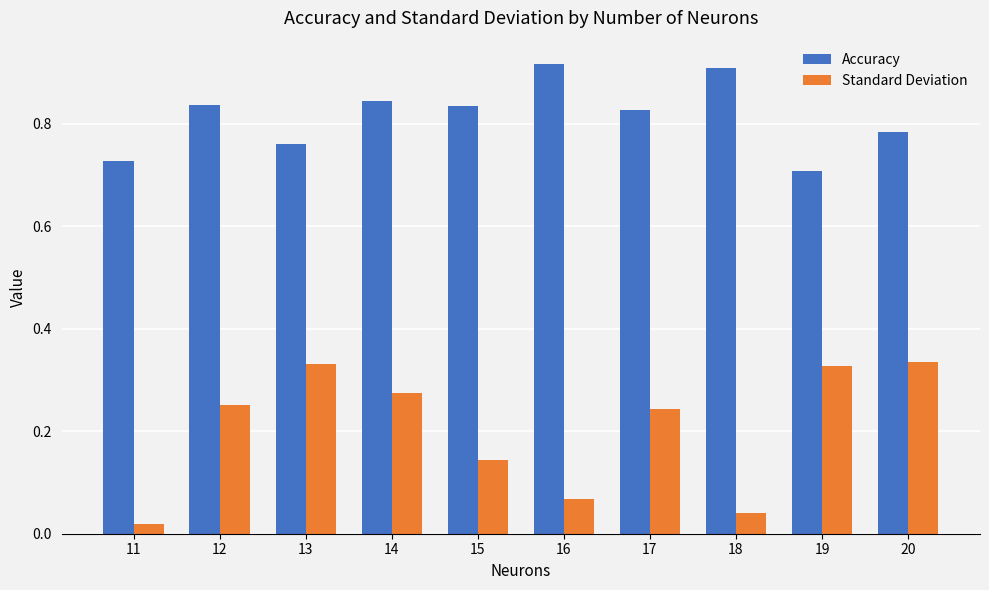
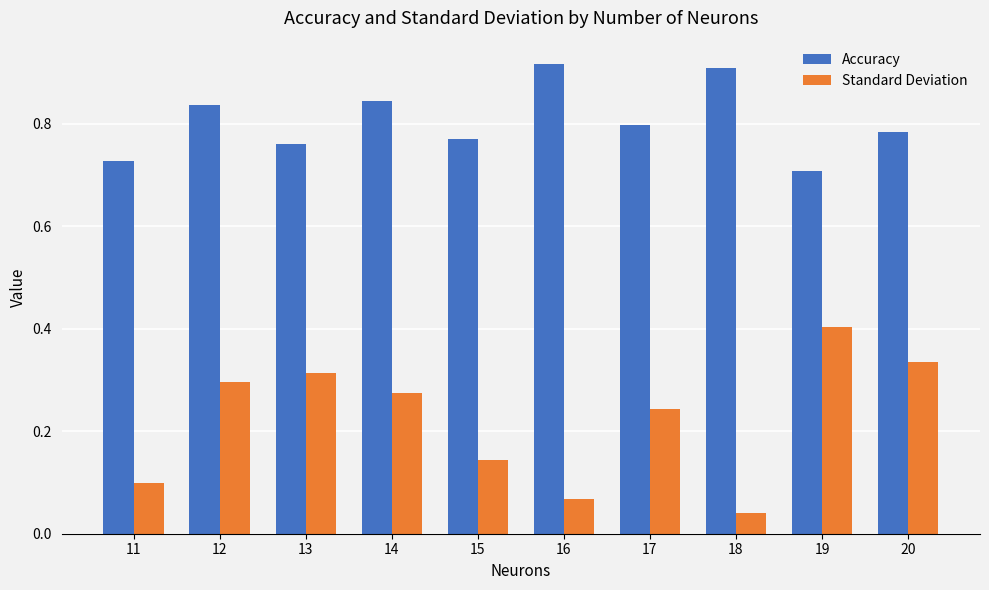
Standard Deviation, 11: 0.02 -> 0.10
Standard Deviation, 12: 0.25 -> 0.30
Standard Deviation, 13: 0.33 -> 0.31
Accuracy, 15: 0.84 -> 0.77
Accuracy, 17: 0.83 -> 0.80
Standard Deviation, 19: 0.33 -> 0.40
